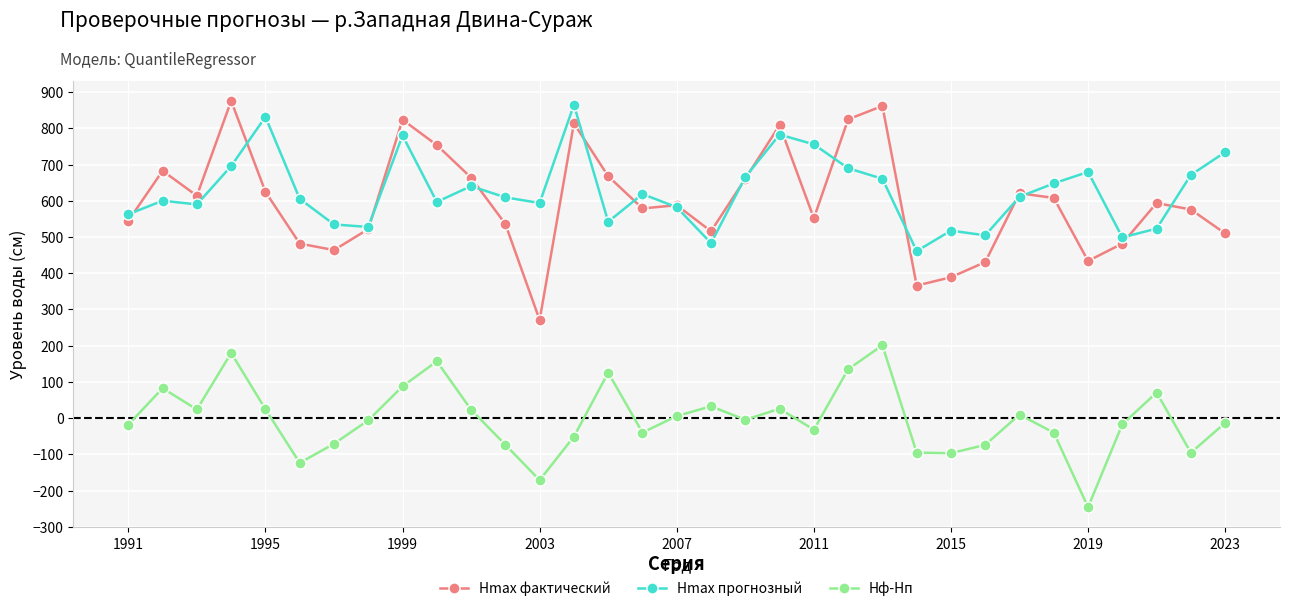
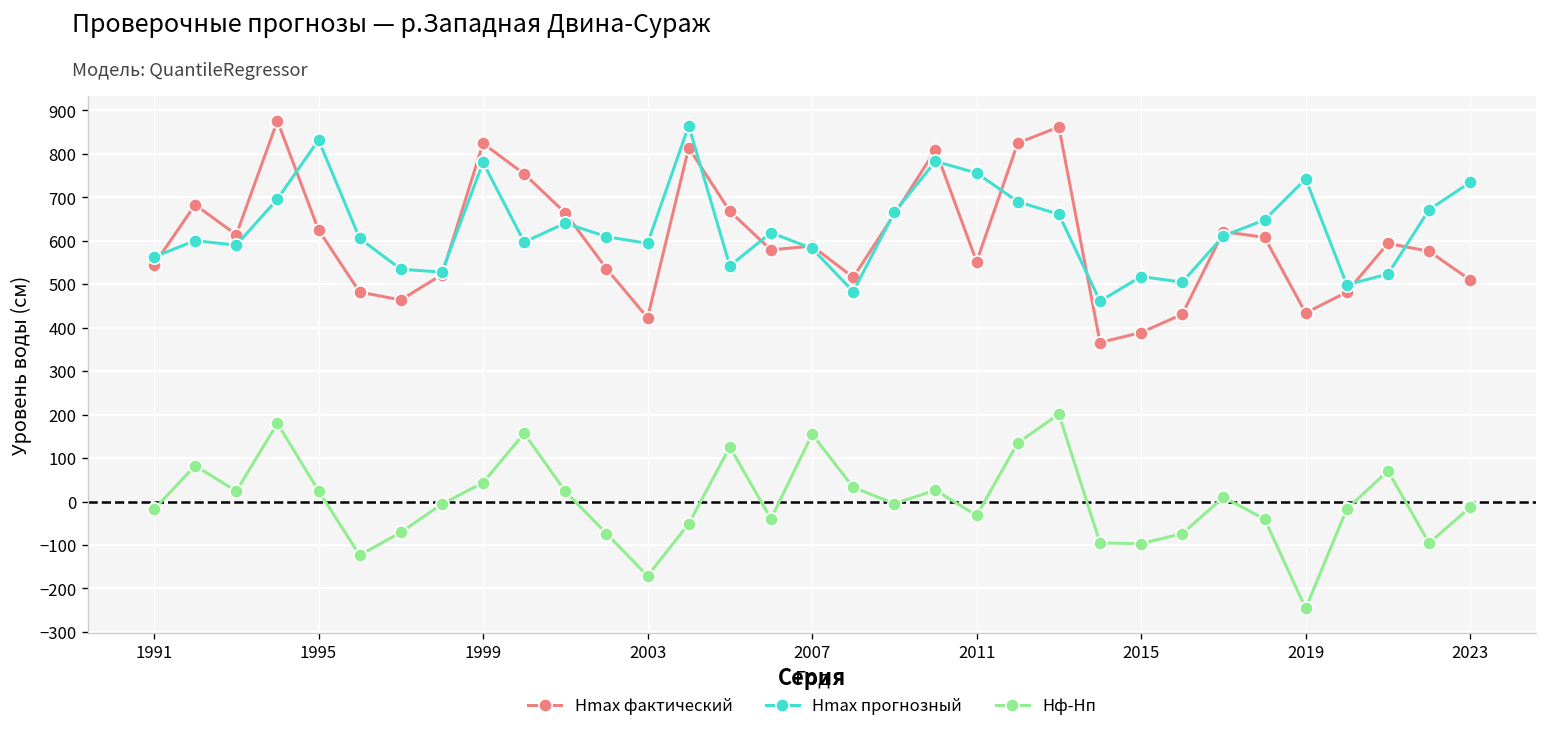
Hф-Hп, 1999: 90 -> 40
Hmax фактический, 2003: 270 -> 420
Hф-Hп, 2007: 10 -> 150
Hmax прогнозный, 2019: 680 -> 740
